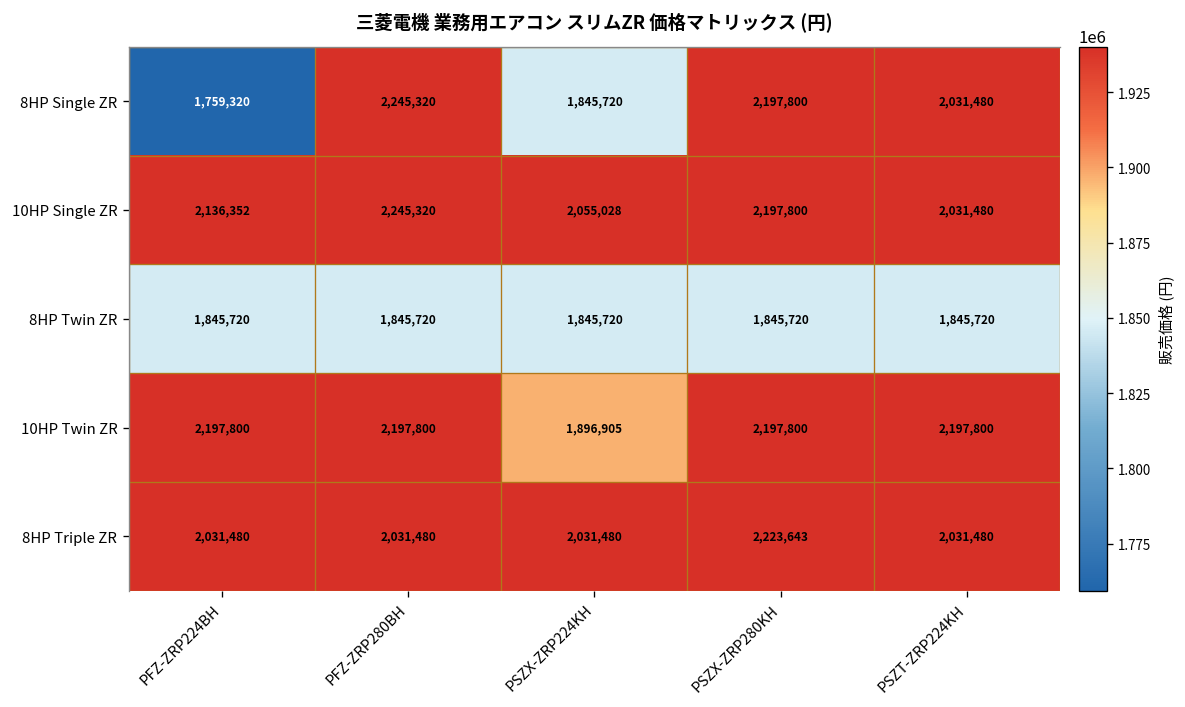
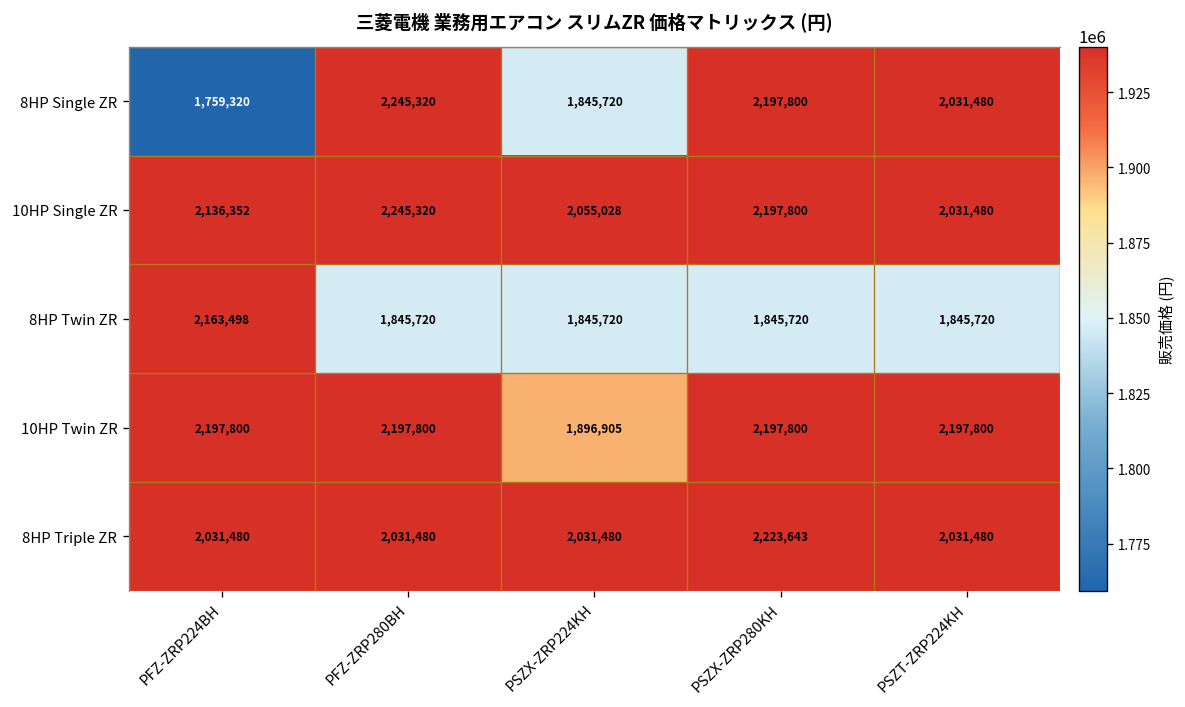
8HP Twin ZR, PFZ-ZRP224BH: 1,845,720 -> 2,163,498
